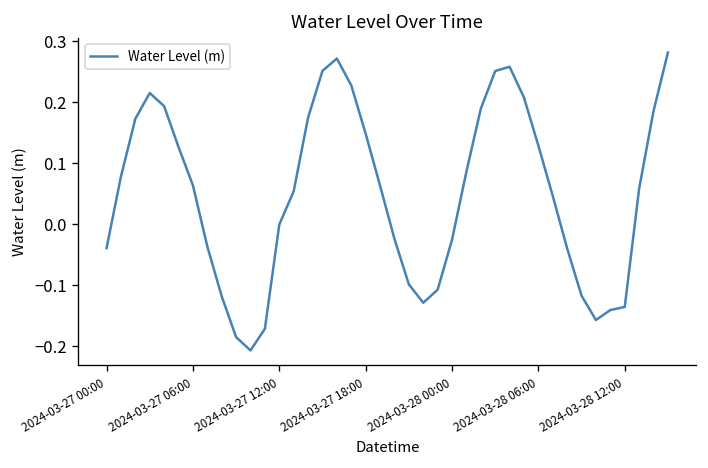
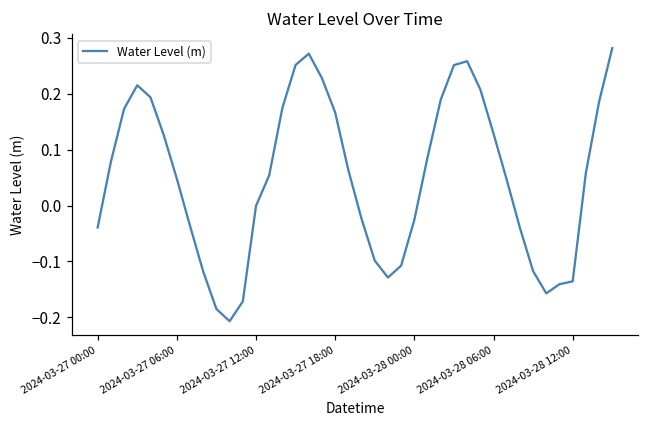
2024-03-27 06:00: 0.06 -> 0.05
2024-03-27 18:00: 0.15 -> 0.17
